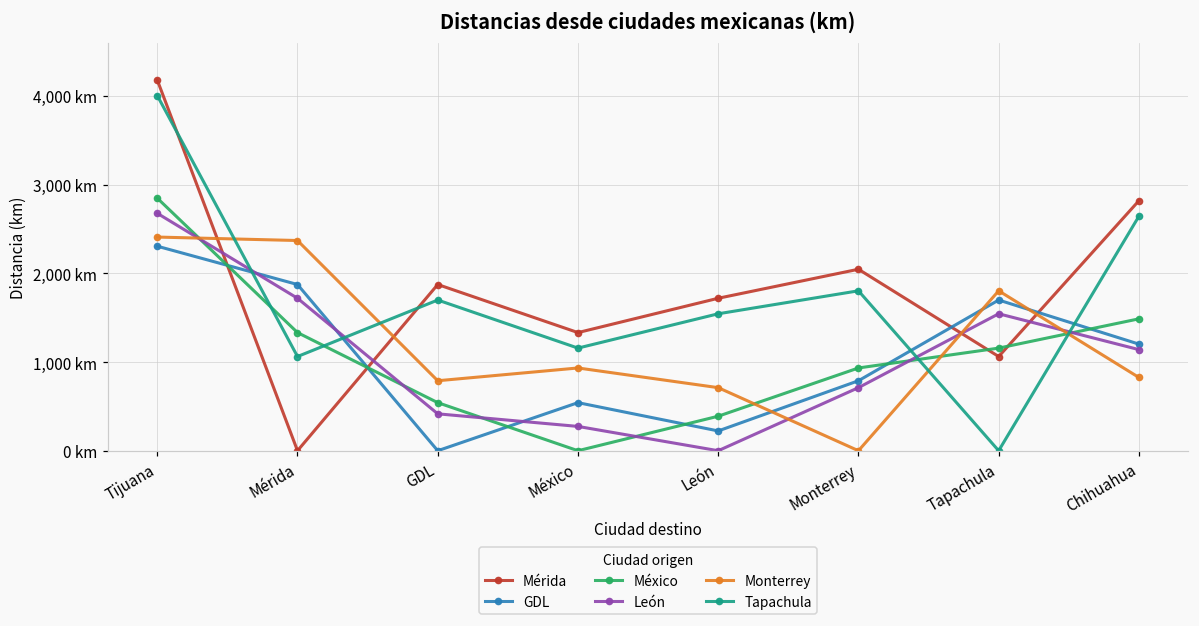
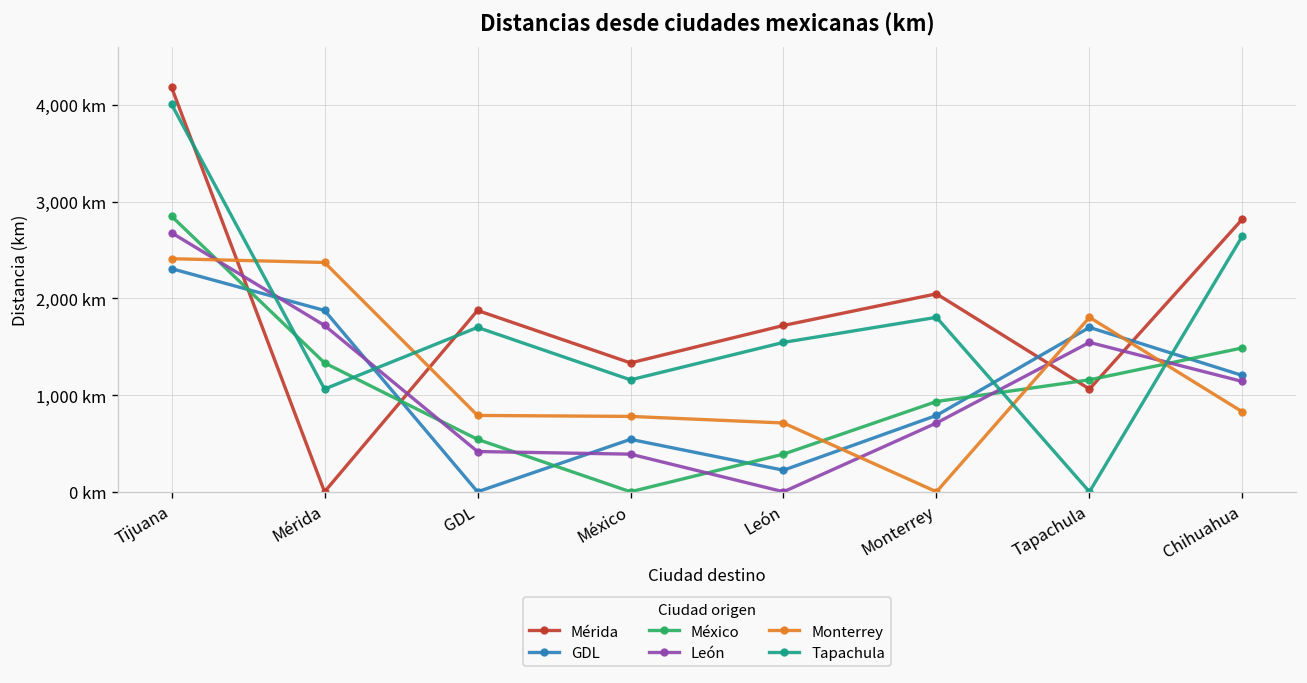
León, México: 300 km -> 400 km
Monterrey, México: 900 km -> 800 km
